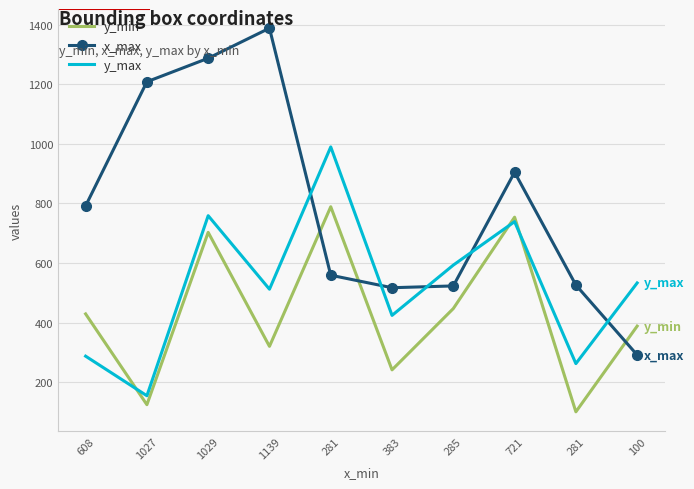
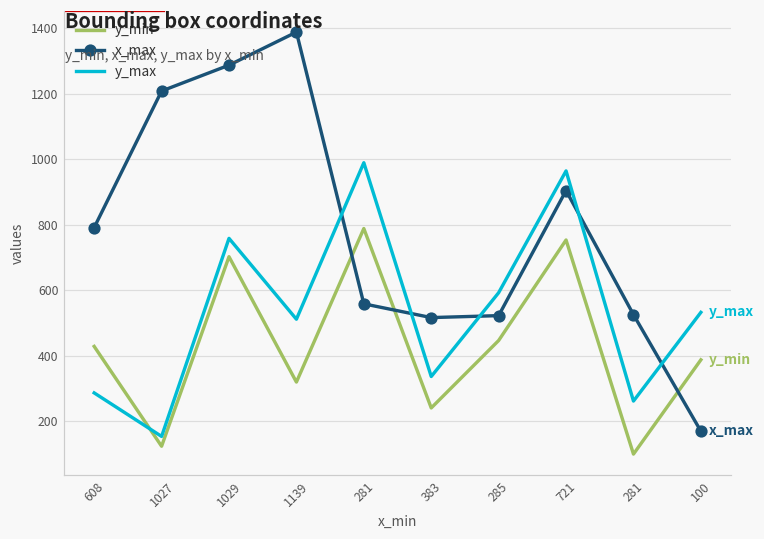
y_max, 383: 420 -> 340
y_max, 721: 740 -> 970
x_max, 100: 290 -> 170
